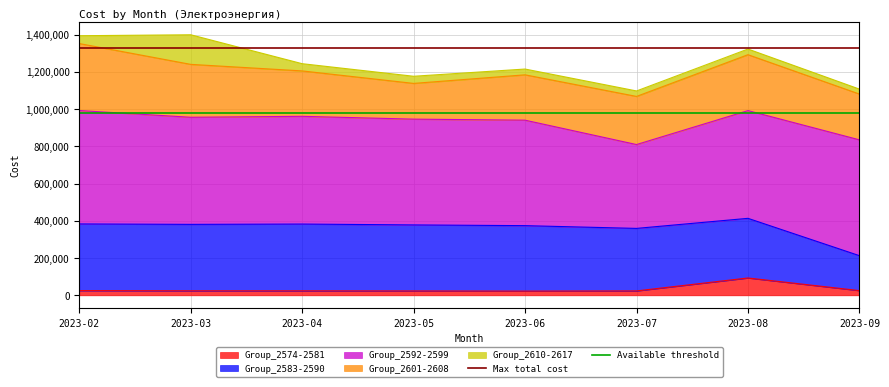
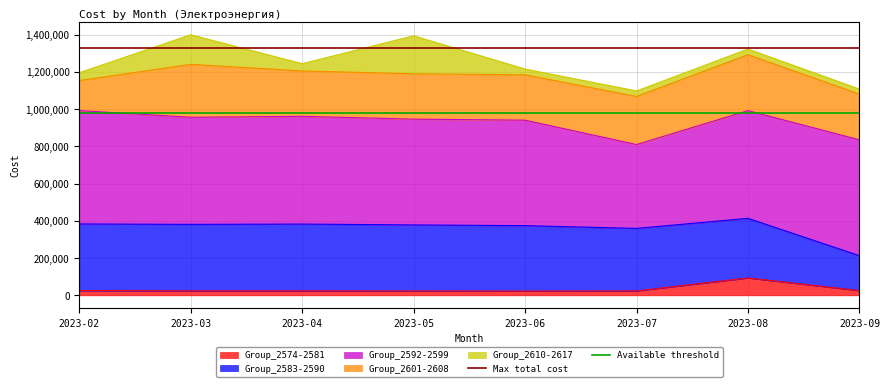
Group_2601-2608, 2023-02: 360,000 -> 160,000
Group_2601-2608, 2023-05: 190,000 -> 240,000
Group_2610-2617, 2023-05: 40,000 -> 200,000
